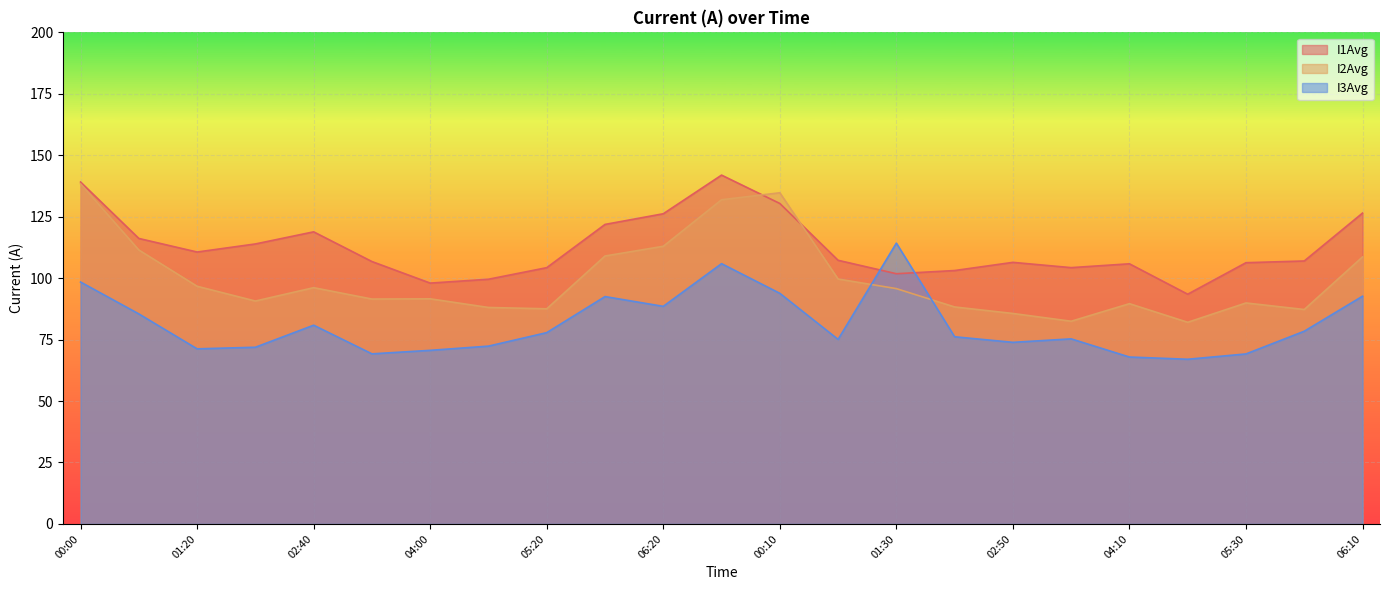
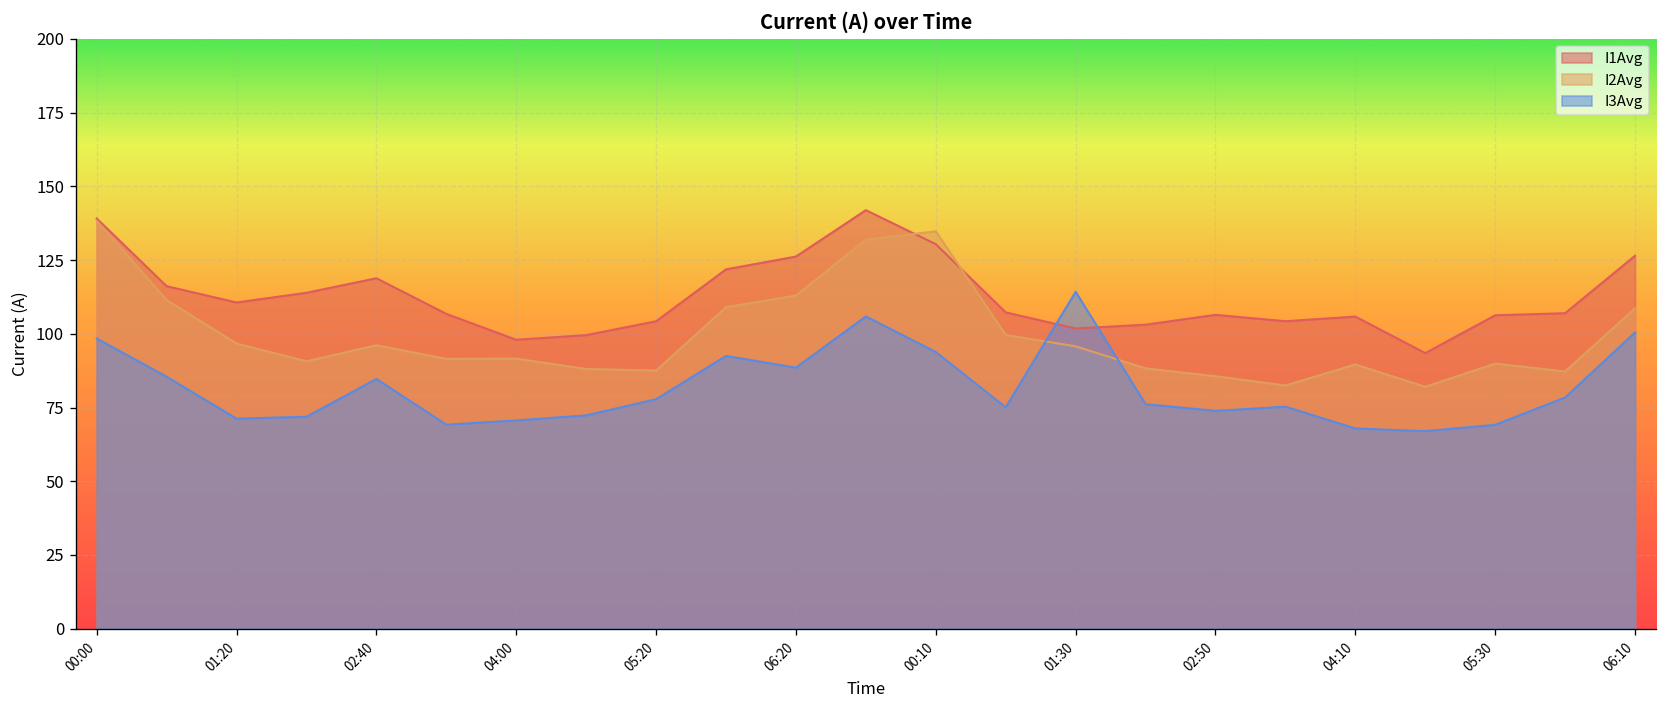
I3Avg, 02:40: 81 -> 85
I3Avg, 06:10: 93 -> 100
